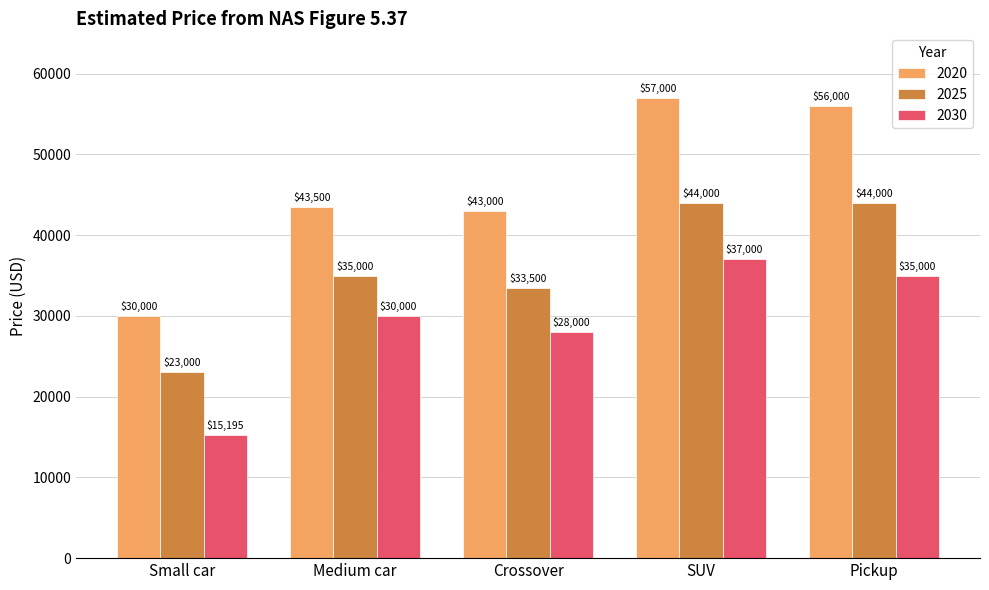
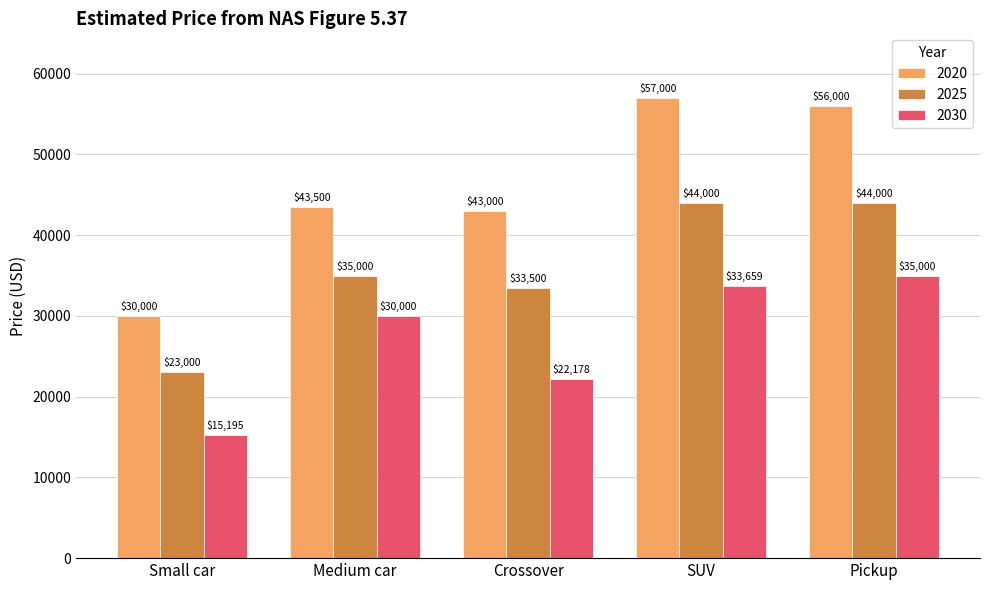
2030, Crossover: $28,000 -> $22,178
2030, SUV: $37,000 -> $33,659
